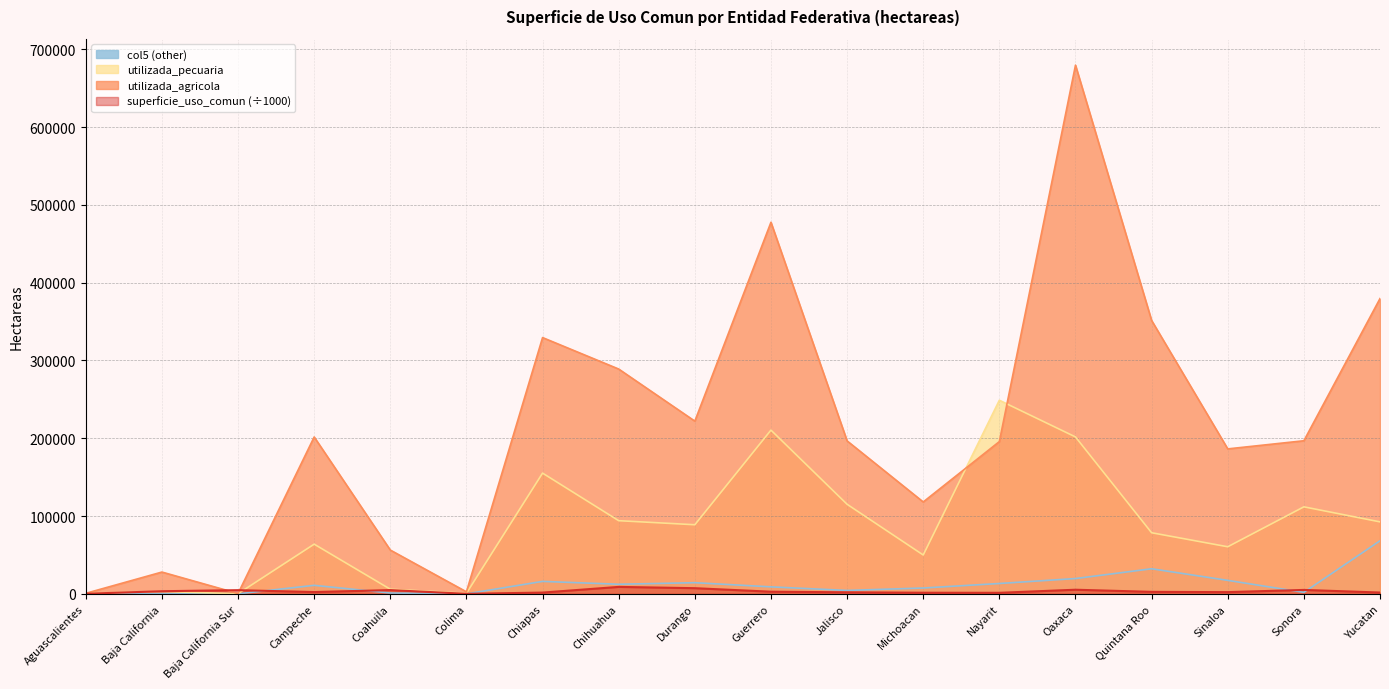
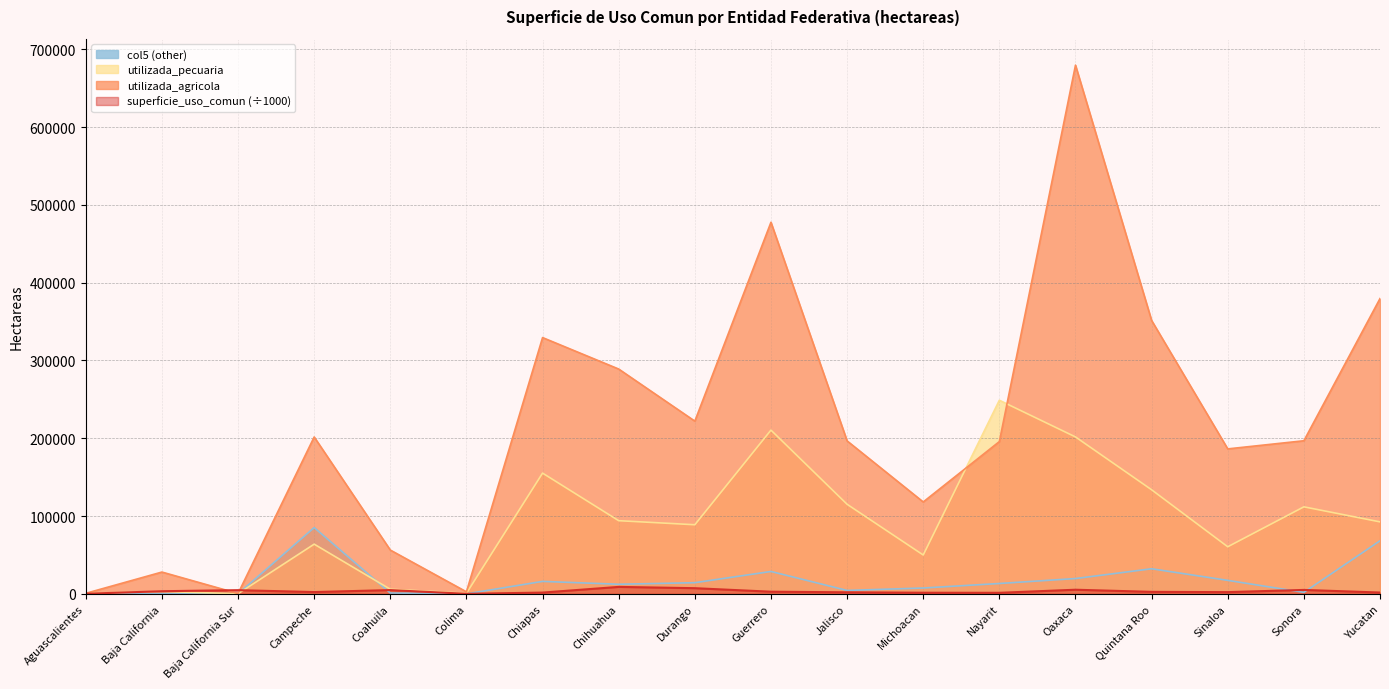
col5 (other), Campeche: 10000 -> 90000
col5 (other), Guerrero: 10000 -> 30000
utilizada_pecuaria, Quintana Roo: 80000 -> 130000
